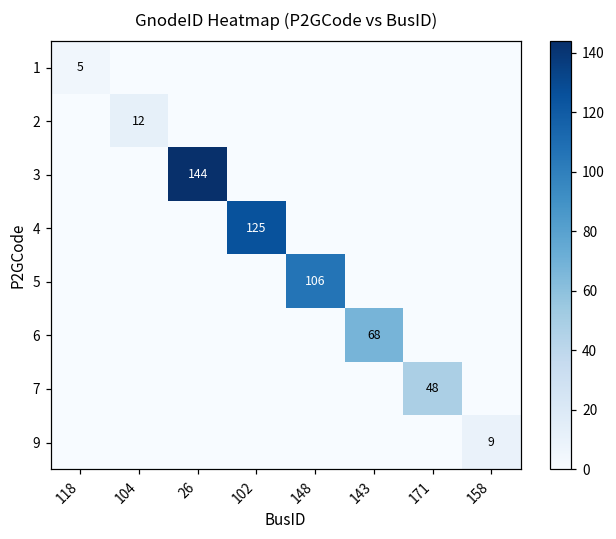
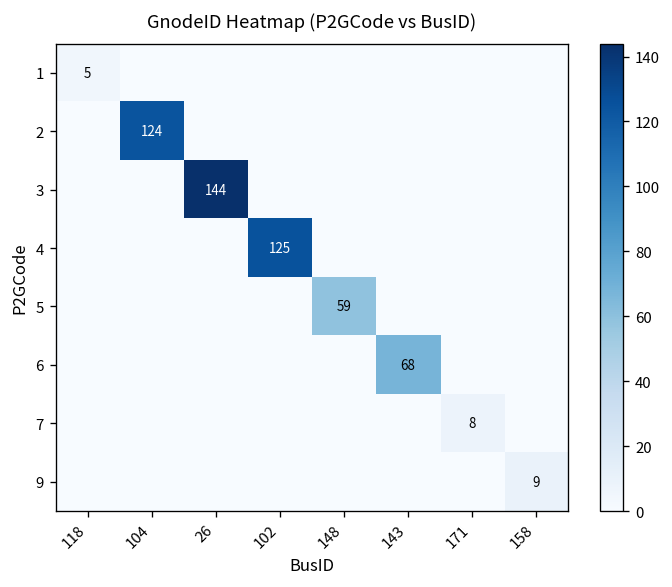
2, 104: 12 -> 124
5, 148: 106 -> 59
7, 171: 48 -> 8
